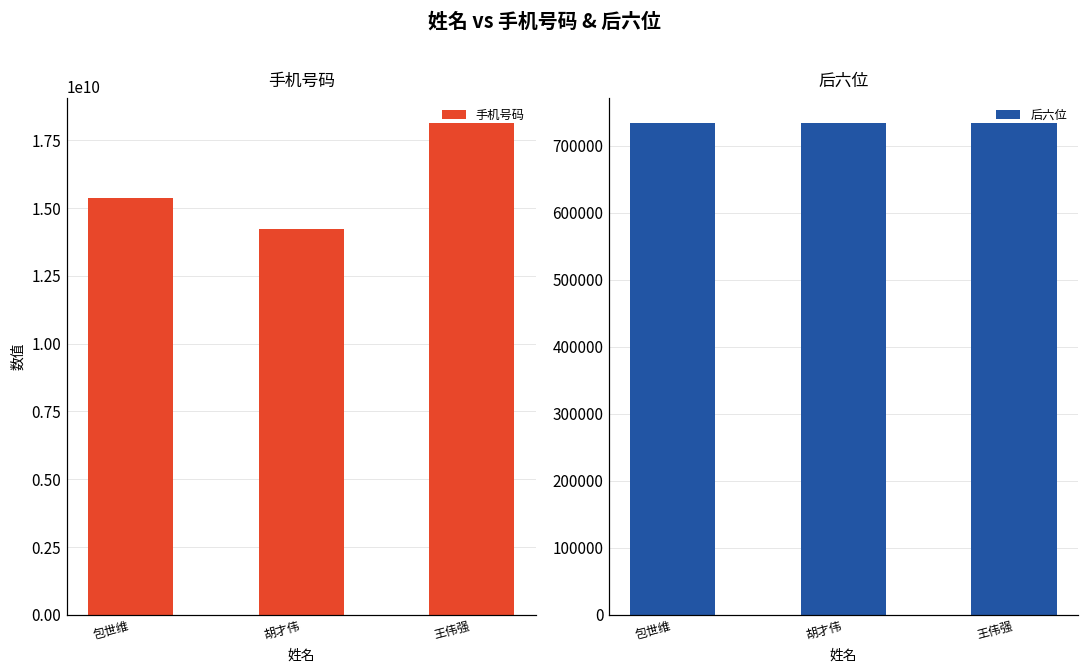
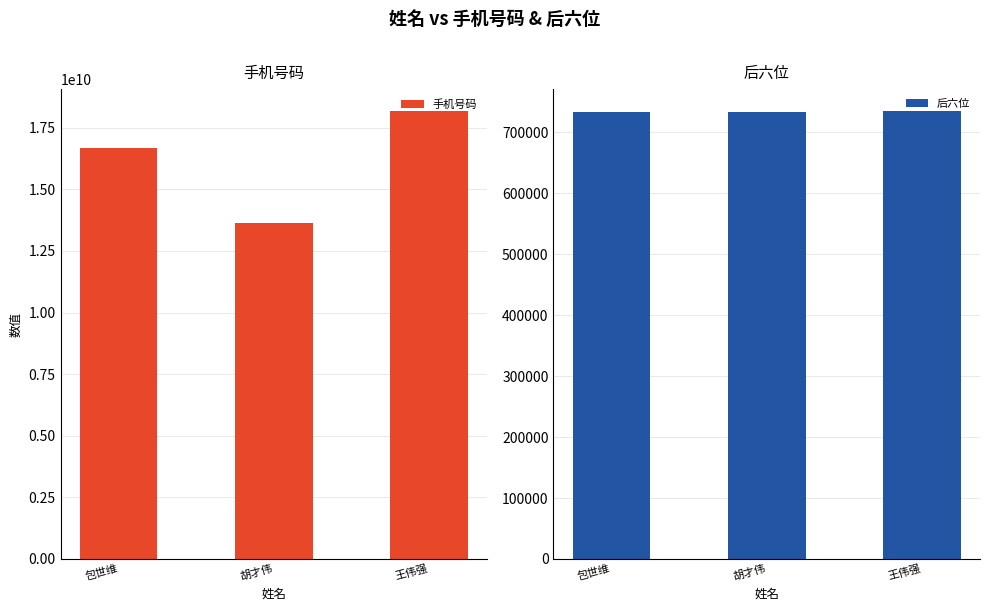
手机号码, 包世维: 15400000000 -> 16700000000
手机号码, 胡才伟: 14200000000 -> 13600000000
